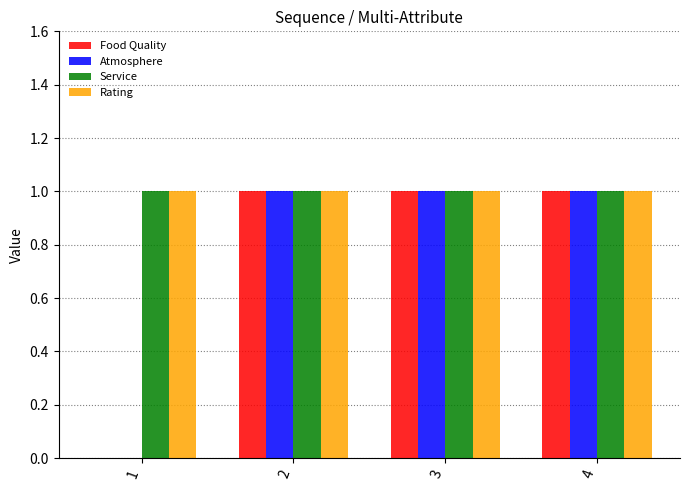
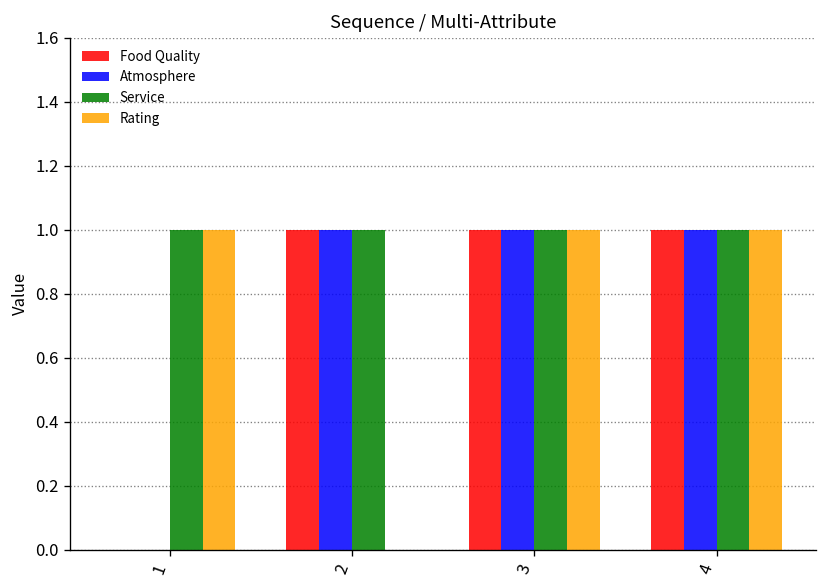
Rating, 2: 1 -> 0
